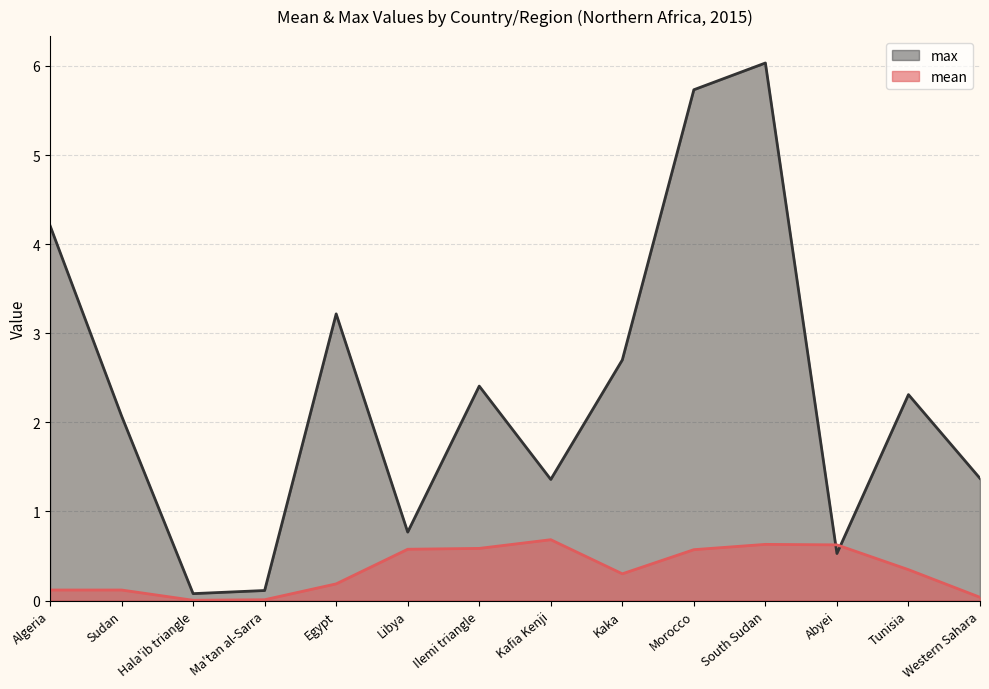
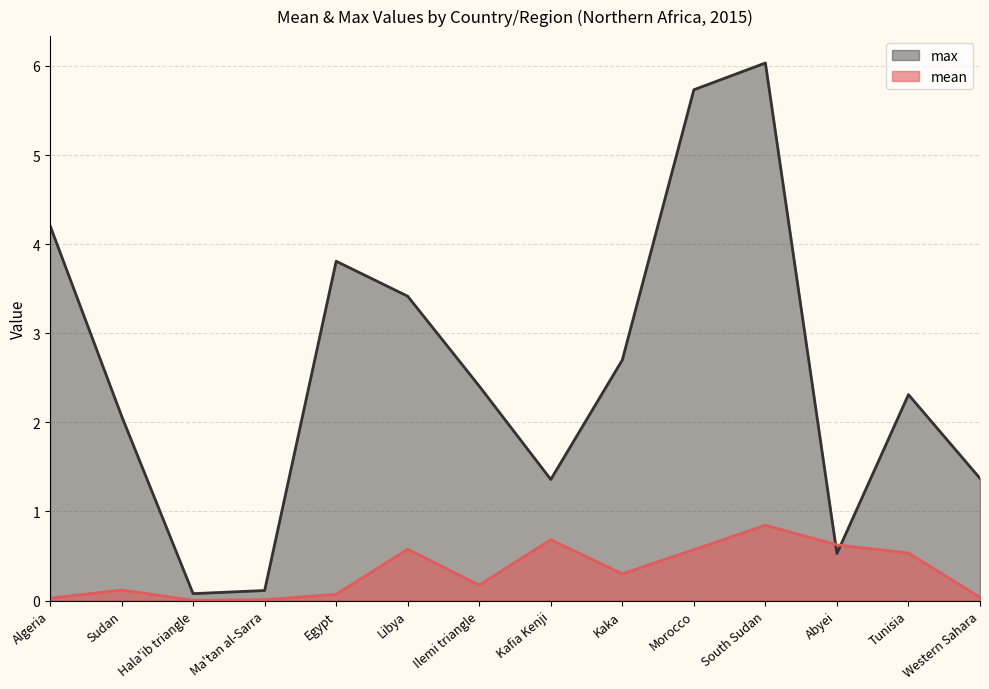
mean, Algeria: 0.1 -> 0.0
max, Egypt: 3.2 -> 3.8
mean, Egypt: 0.2 -> 0.1
max, Libya: 0.8 -> 3.4
mean, Ilemi triangle: 0.6 -> 0.2
mean, South Sudan: 0.6 -> 0.8
mean, Tunisia: 0.3 -> 0.5
